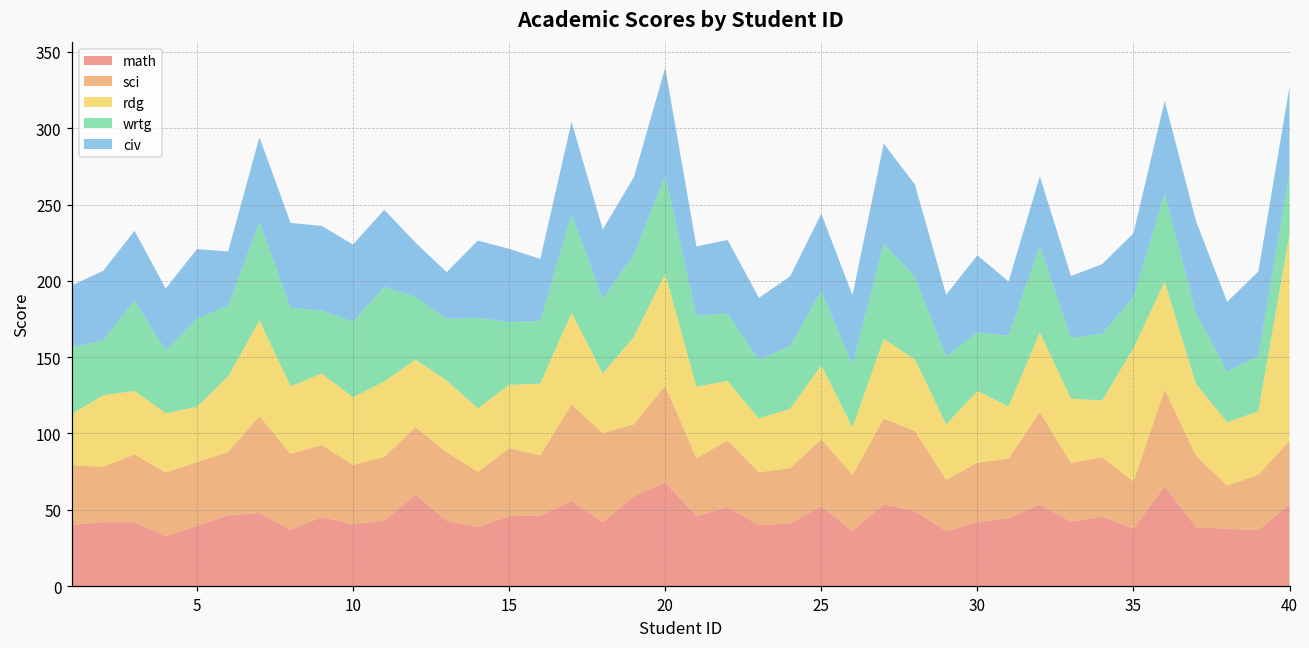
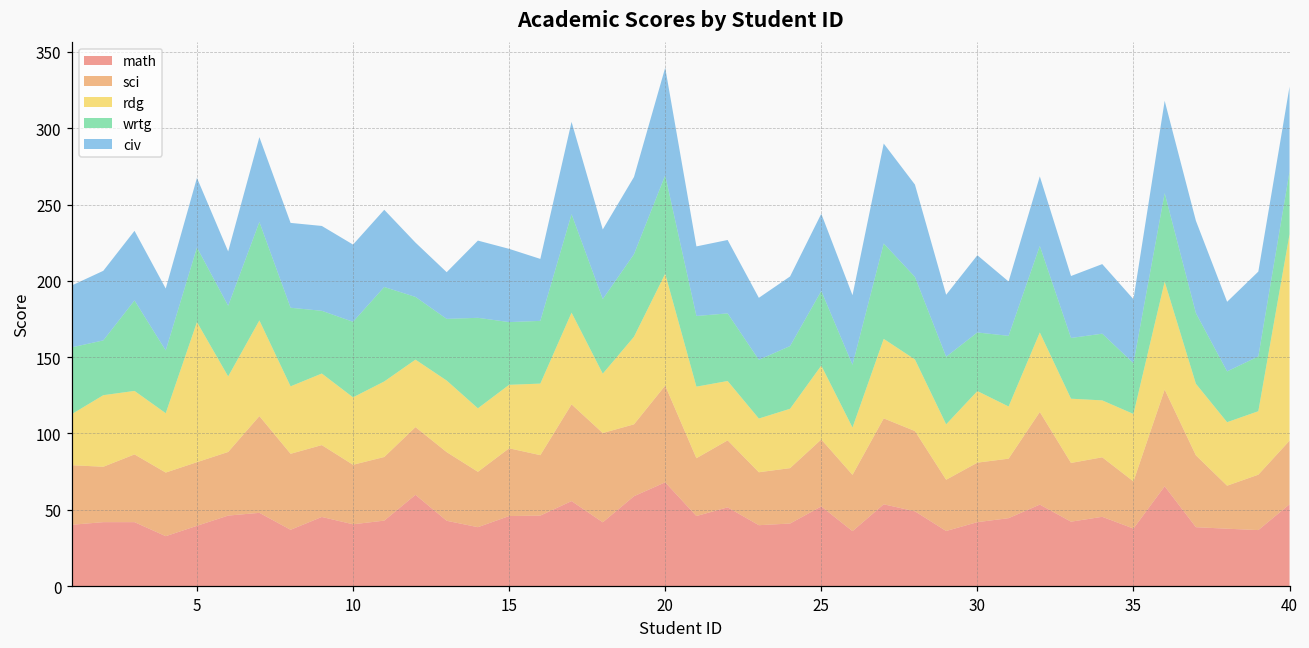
rdg, 5: 36 -> 92
wrtg, 5: 58 -> 49
rdg, 35: 87 -> 44
